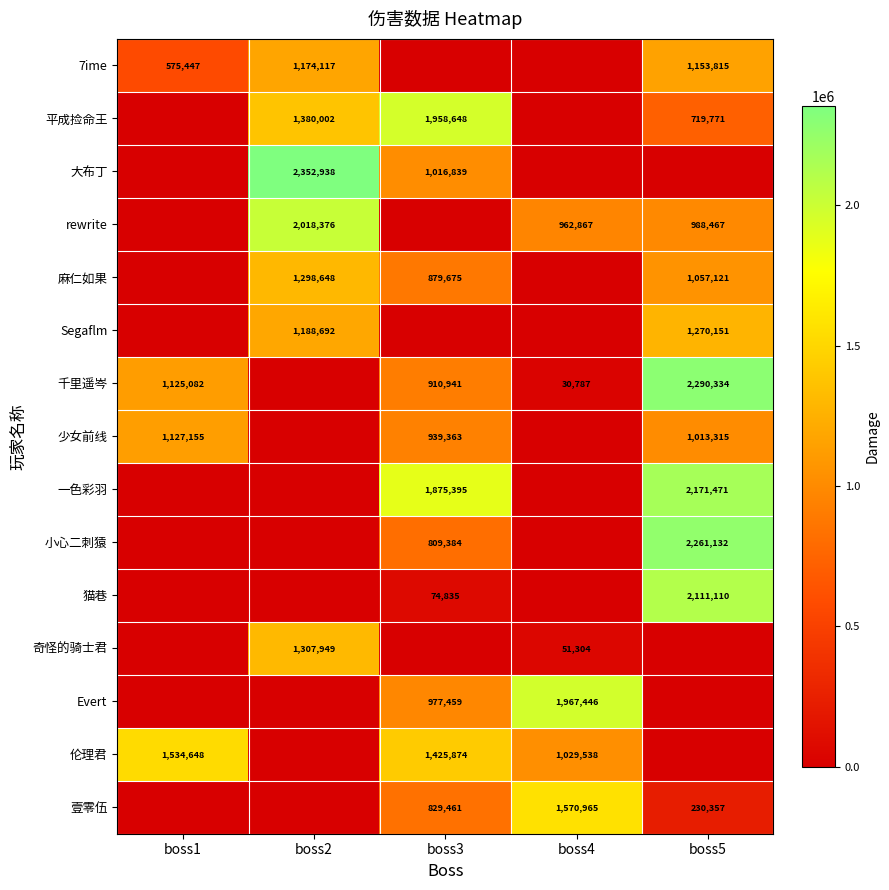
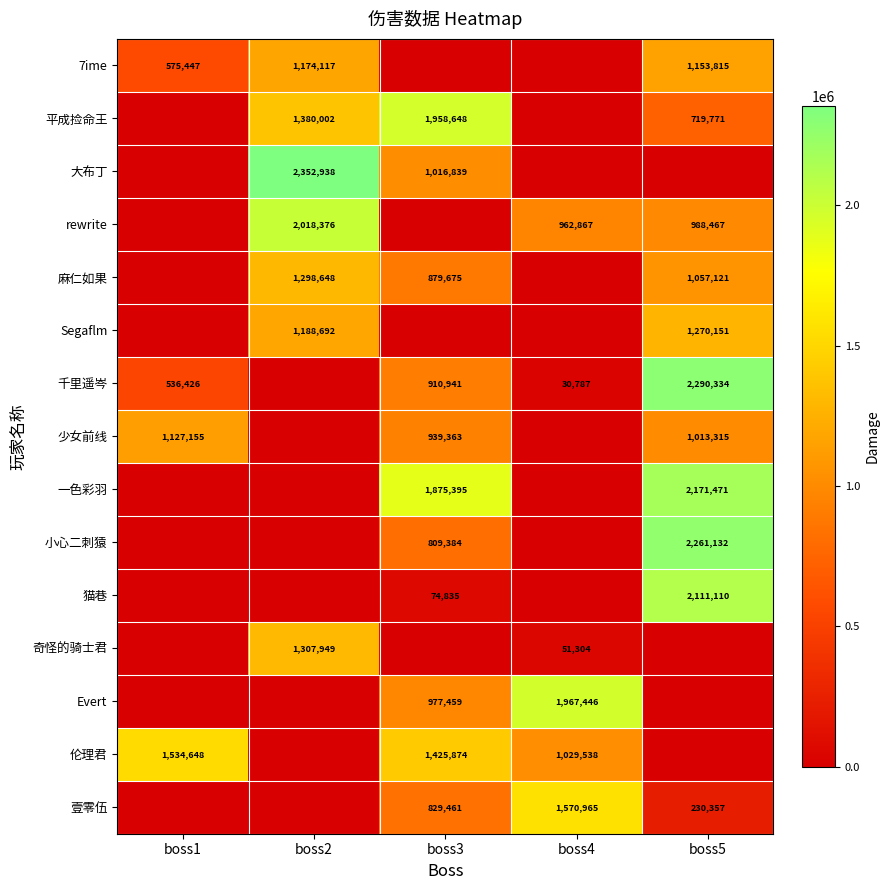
千里遥岑, boss1: 1,125,082 -> 536,426
